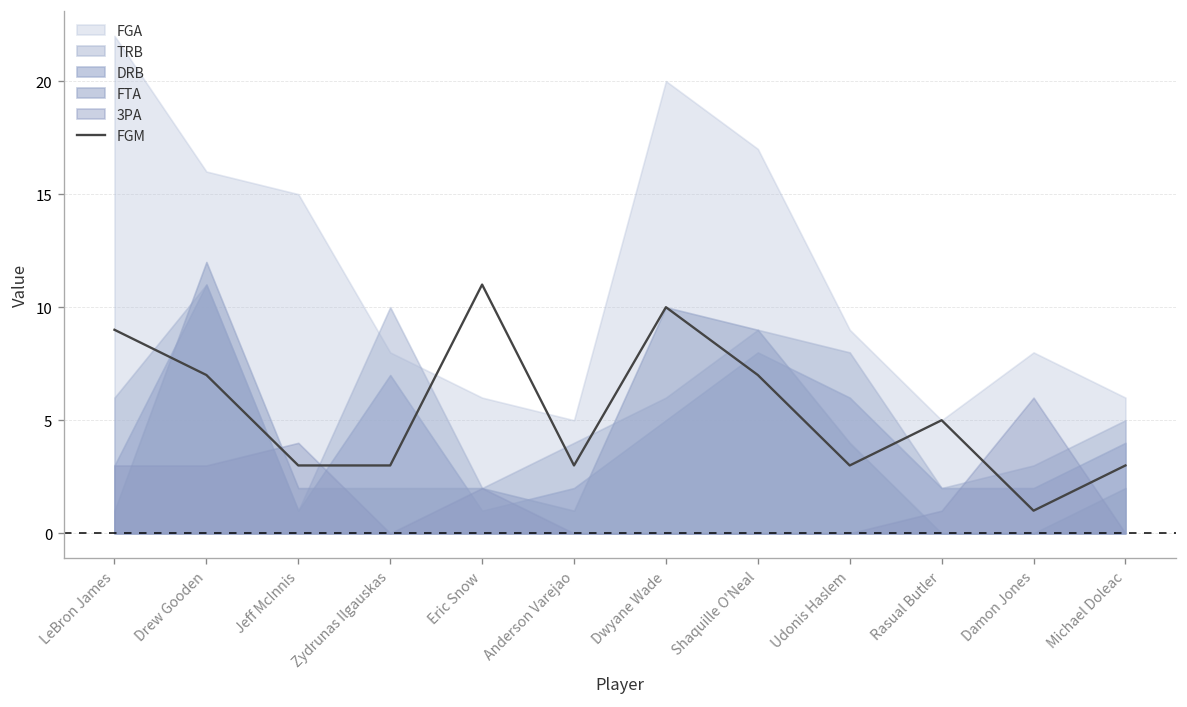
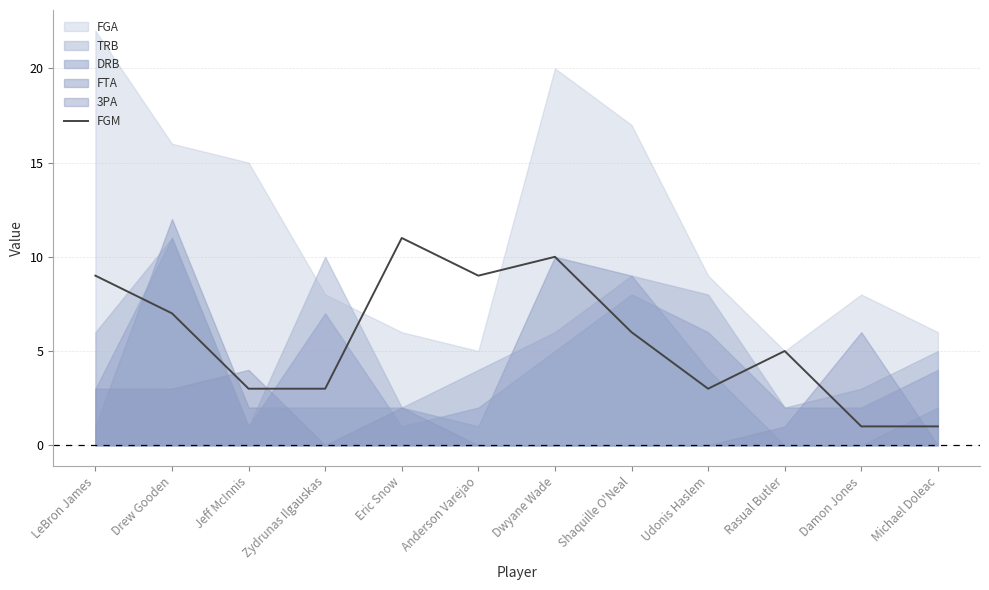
FGM, Anderson Varejao: 3 -> 9
FGM, Shaquille O'Neal: 7 -> 6
FGM, Michael Doleac: 3 -> 1
